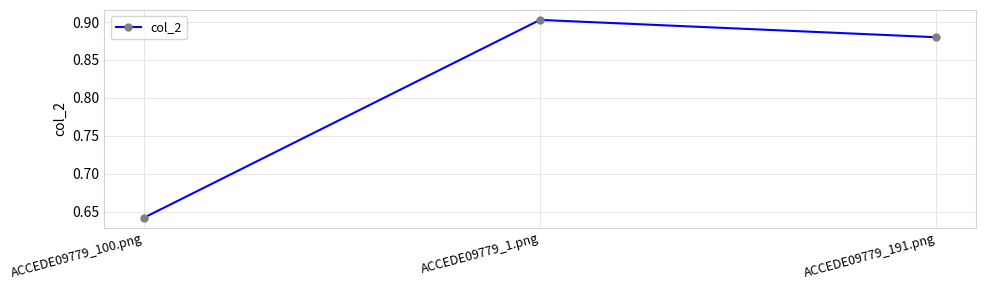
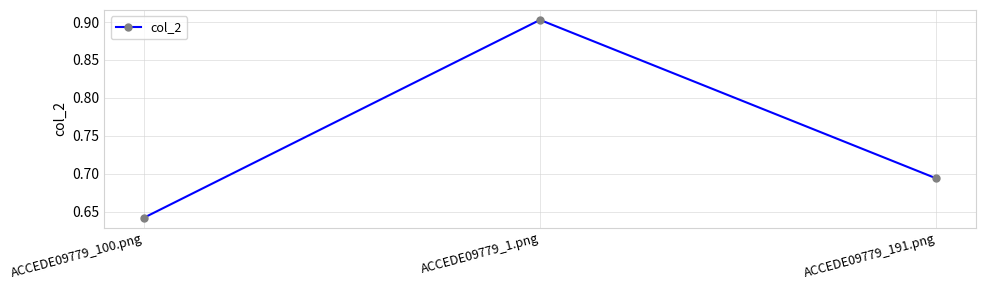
ACCEDE09779_191.png: 0.88 -> 0.69
